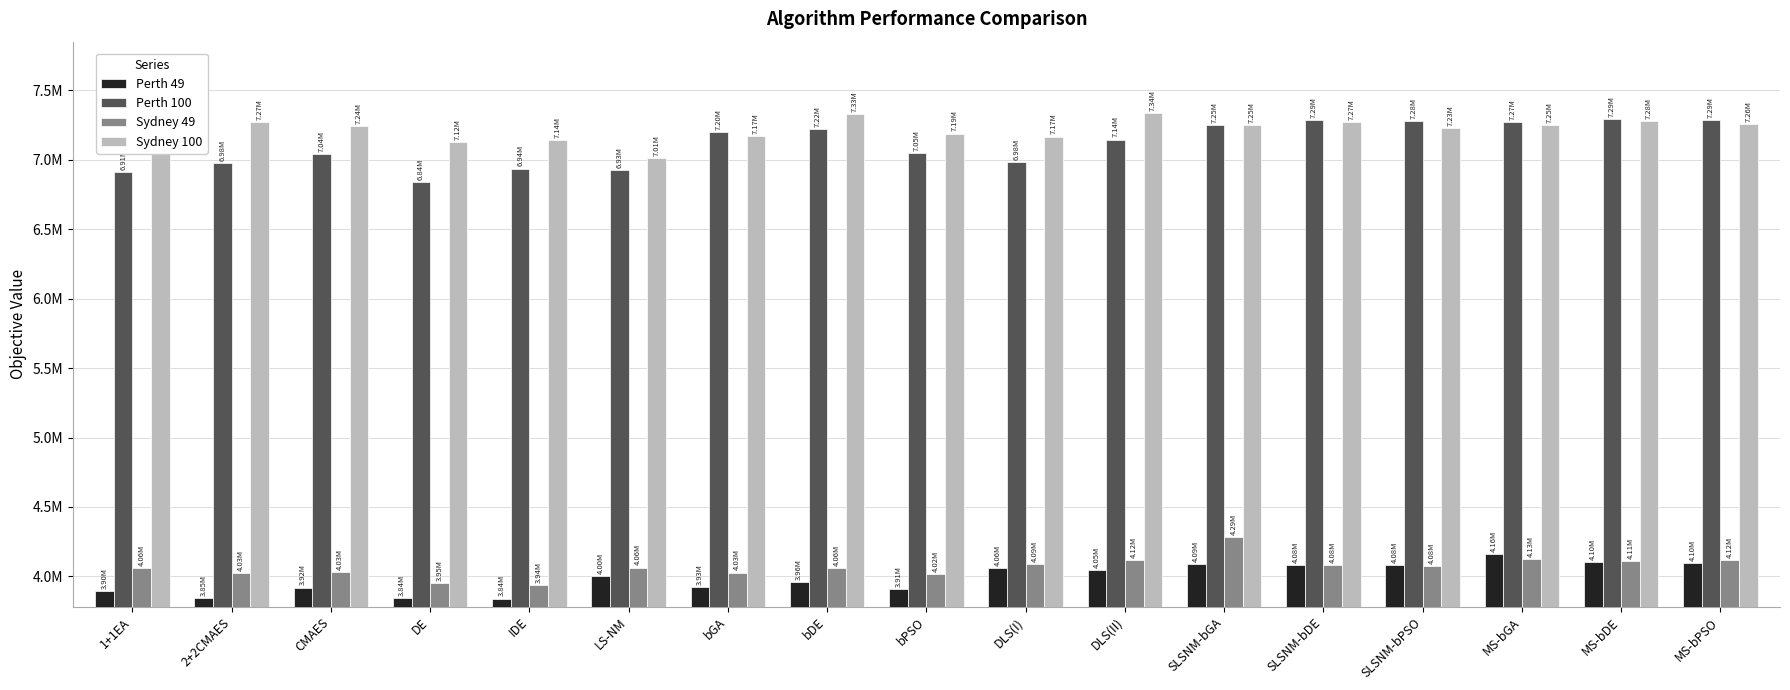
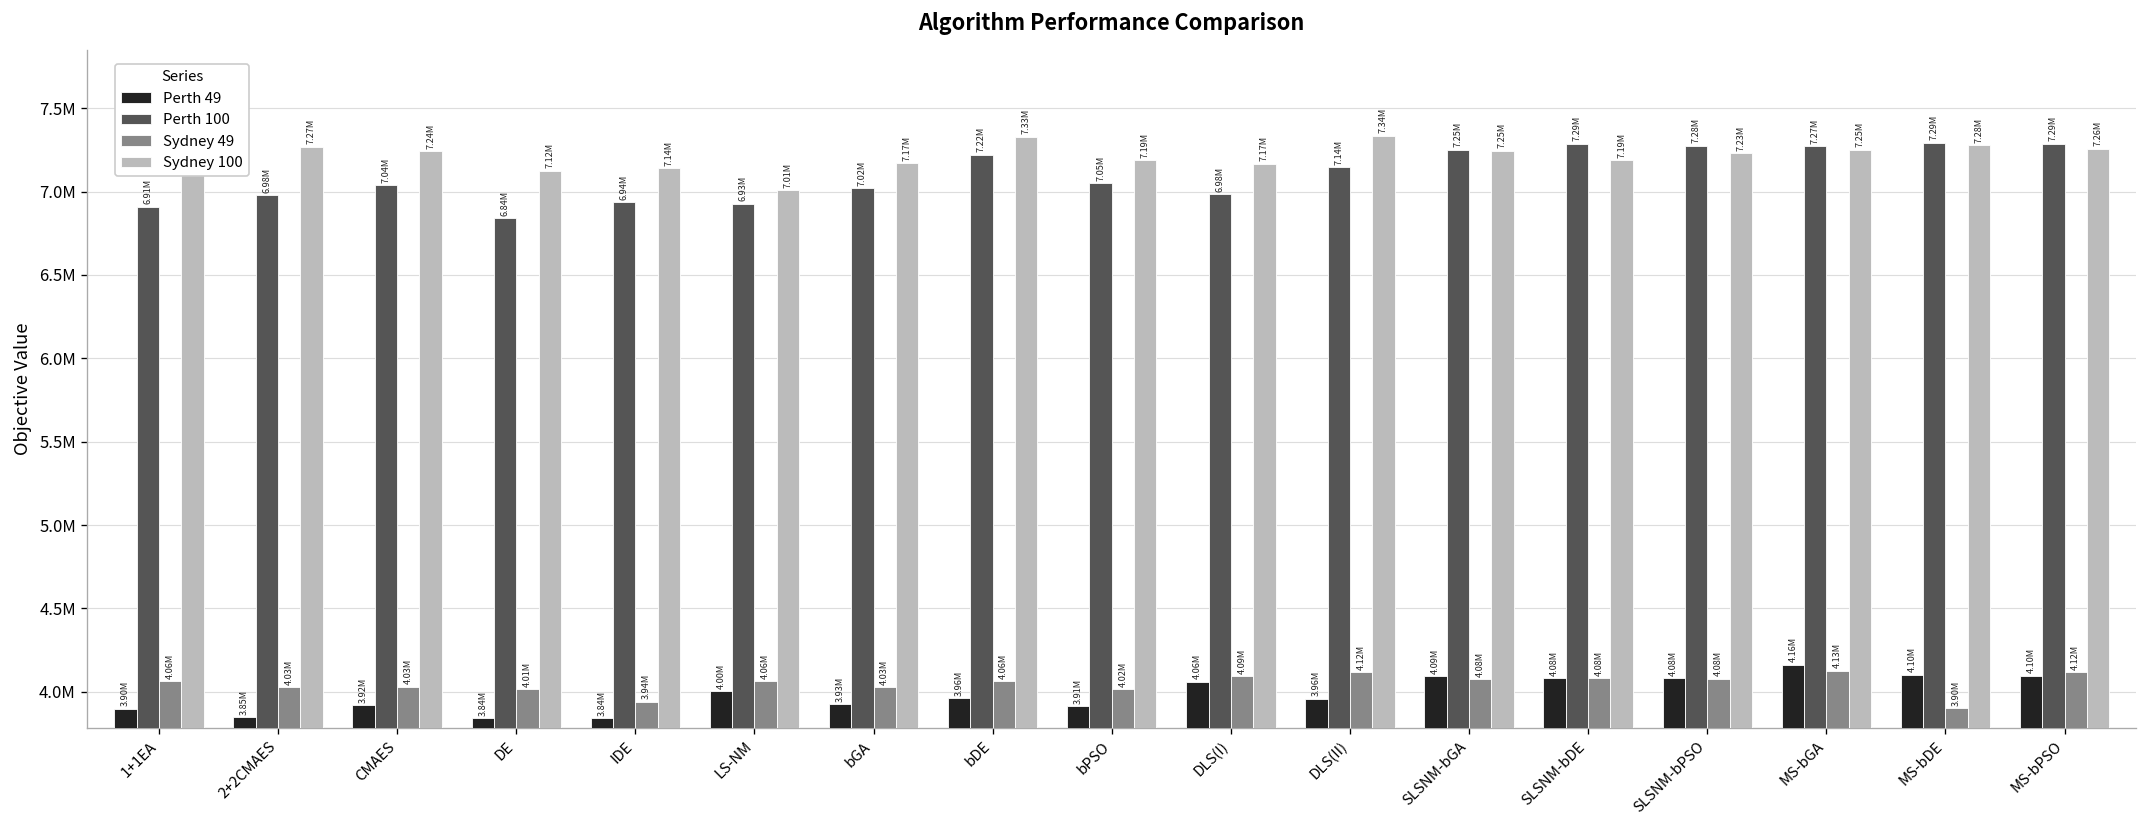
Sydney 49, DE: 3.95M -> 4.01M
Perth 100, bGA: 7.20M -> 7.02M
Perth 49, DLS(II): 4.05M -> 3.96M
Sydney 49, SLSNM-bGA: 4.29M -> 4.08M
Sydney 100, SLSNM-bDE: 7.27M -> 7.19M
Sydney 49, MS-bDE: 4.11M -> 3.90M
